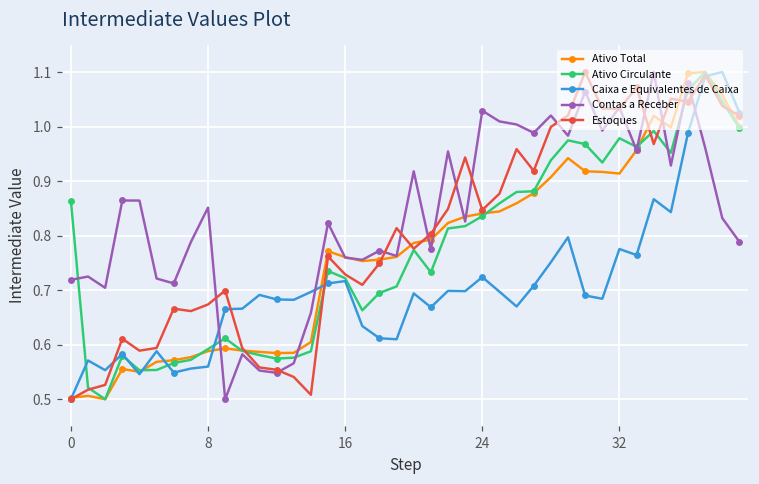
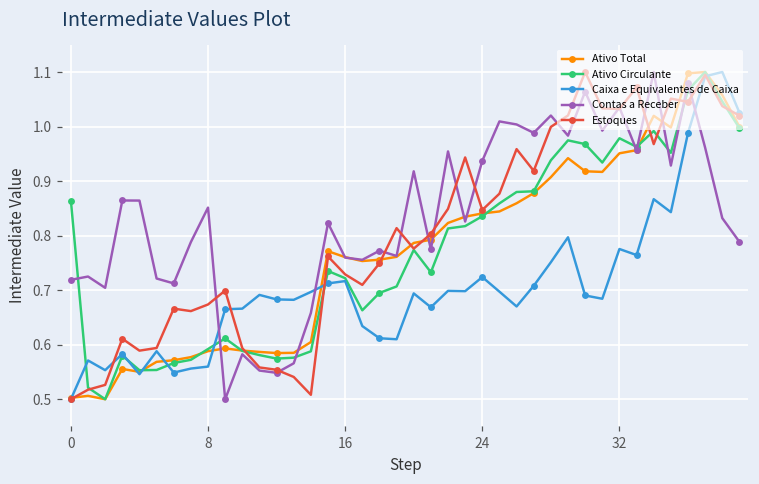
Contas a Receber, 24: 1.03 -> 0.94
Ativo Total, 32: 0.91 -> 0.95
